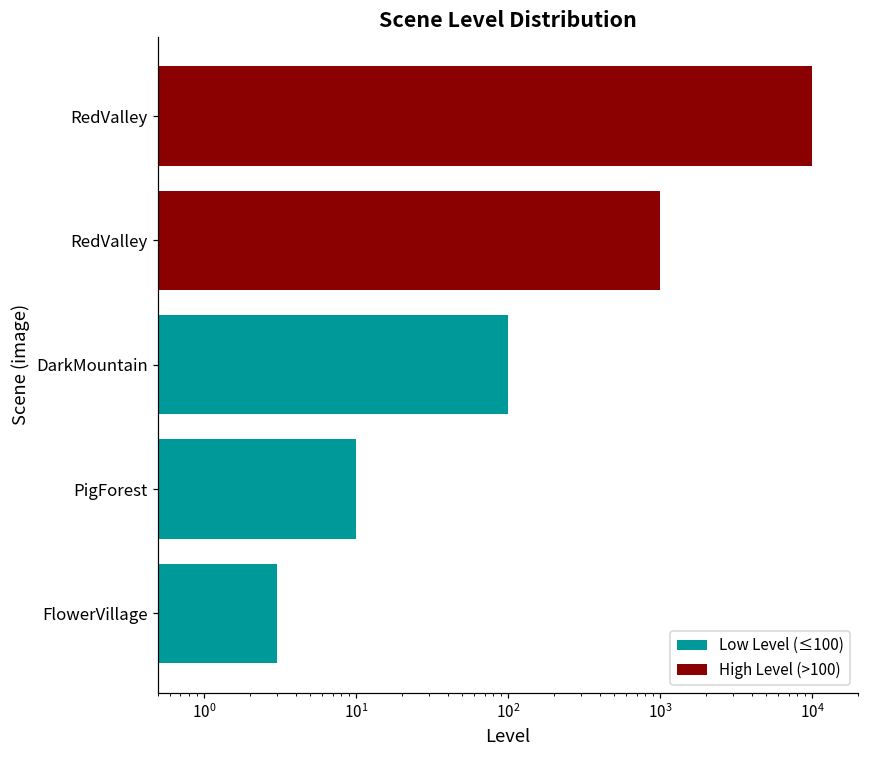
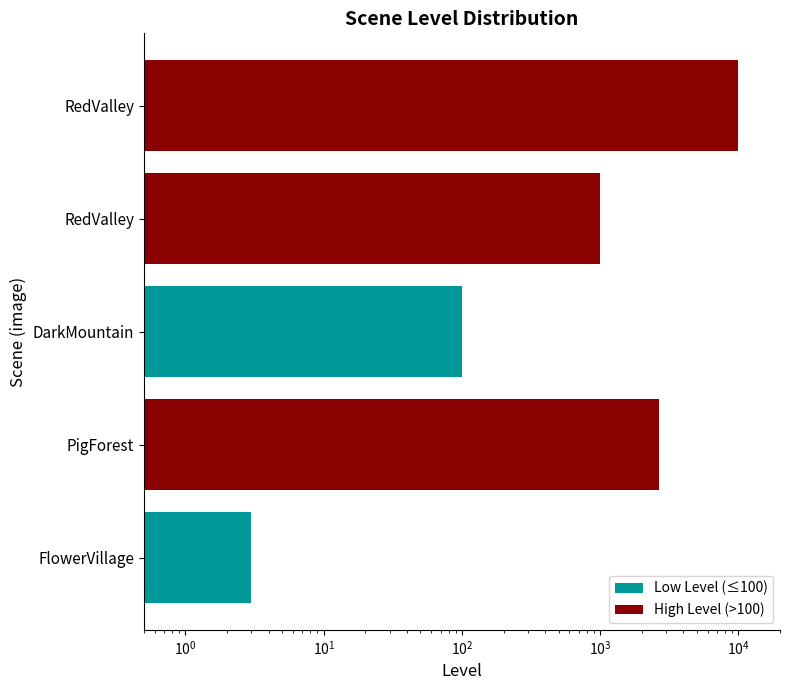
PigForest: 10 -> 2700
